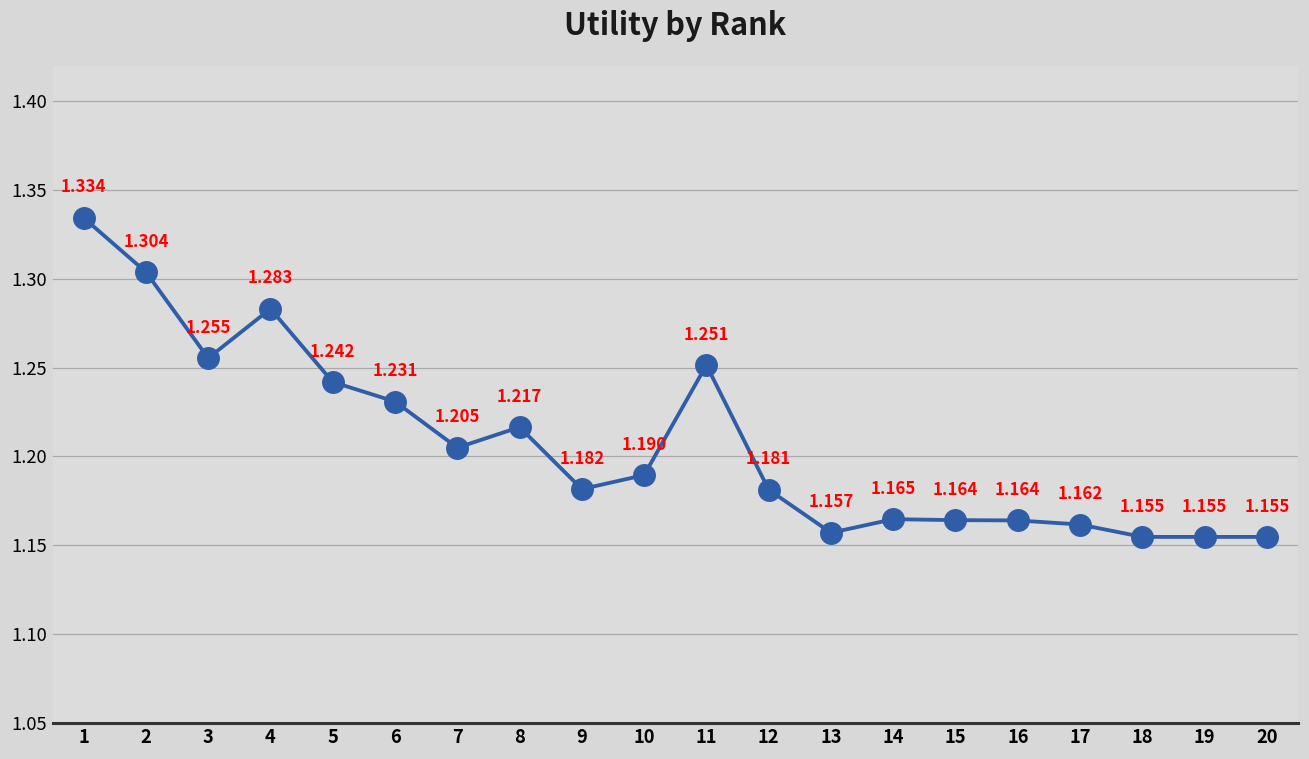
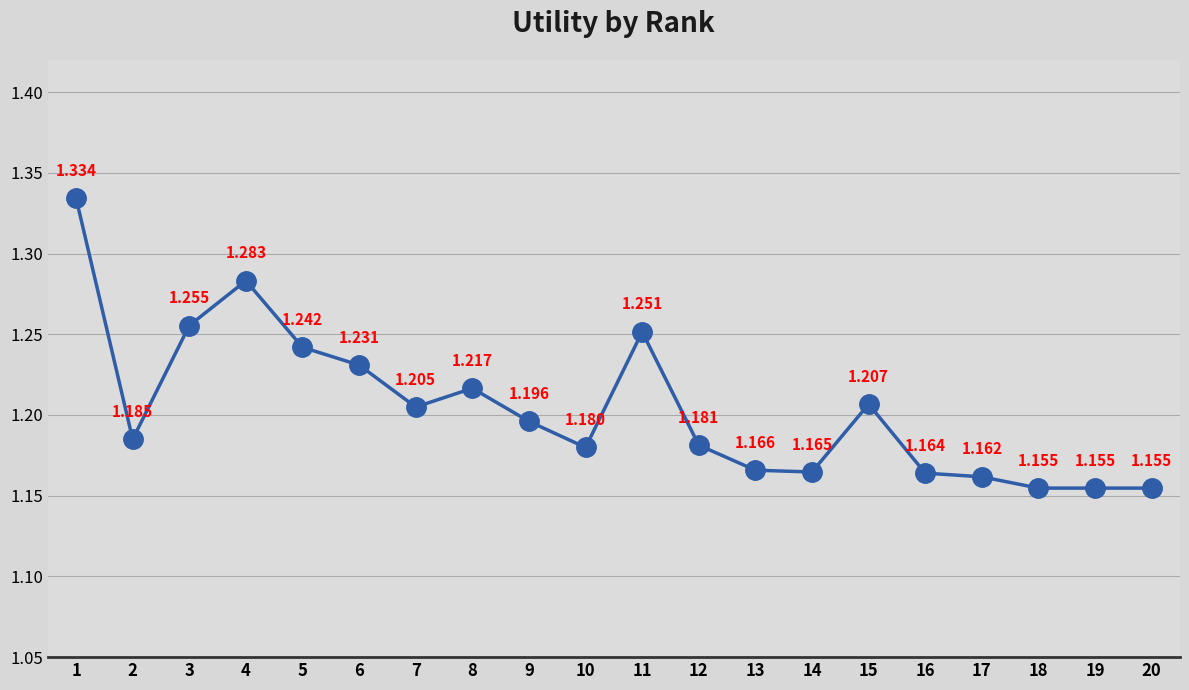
2: 1.304 -> 1.185
9: 1.182 -> 1.196
10: 1.190 -> 1.180
13: 1.157 -> 1.166
15: 1.164 -> 1.207
